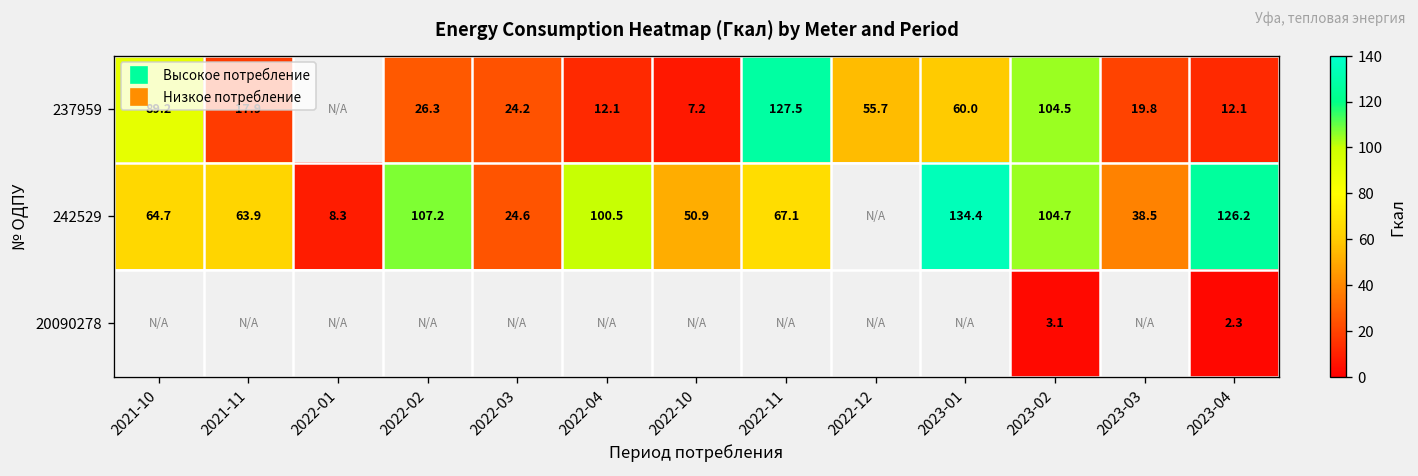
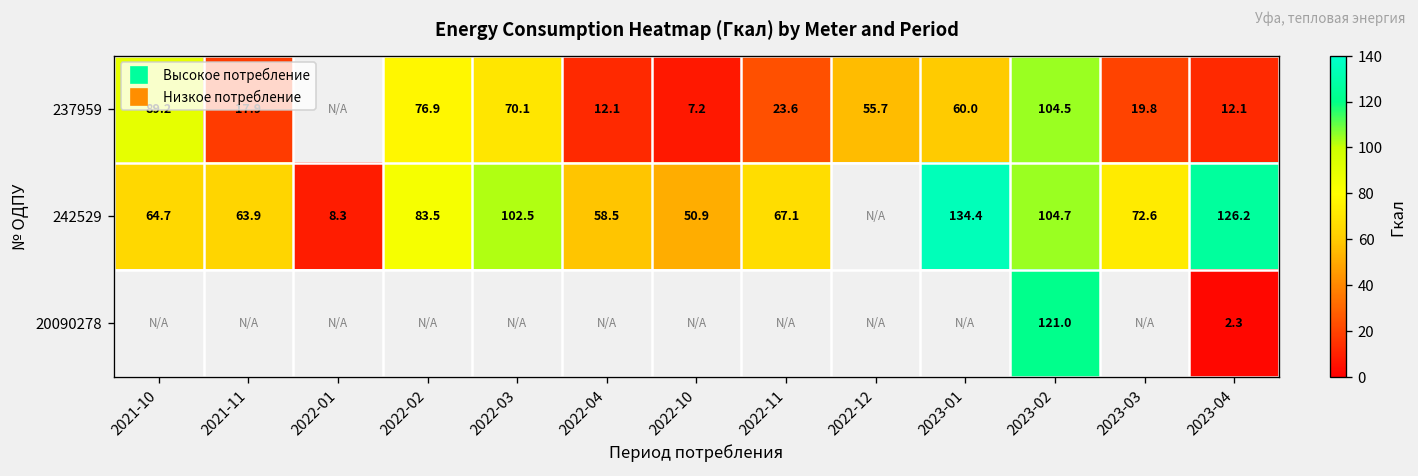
237959, 2022-02: 26.3 -> 76.9
237959, 2022-03: 24.2 -> 70.1
237959, 2022-11: 127.5 -> 23.6
242529, 2022-02: 107.2 -> 83.5
242529, 2022-03: 24.6 -> 102.5
242529, 2022-04: 100.5 -> 58.5
242529, 2023-03: 38.5 -> 72.6
20090278, 2023-02: 3.1 -> 121.0
